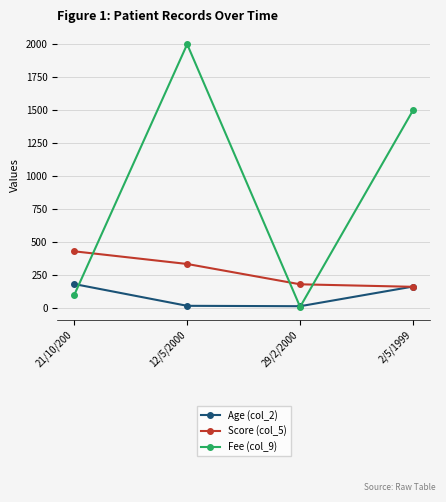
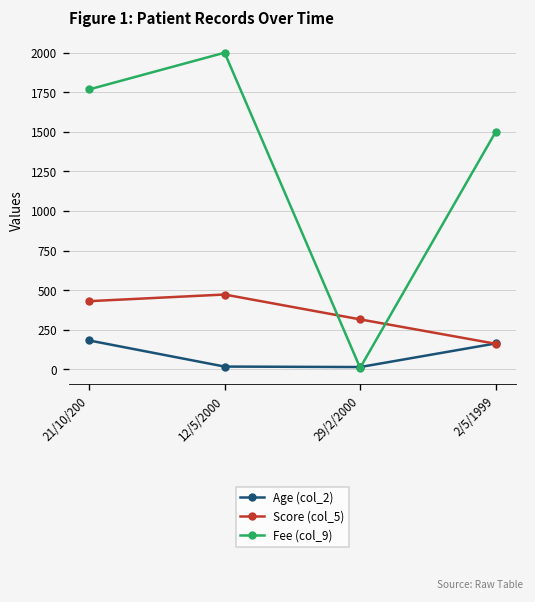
Fee (col_9), 21/10/200: 100 -> 1770
Score (col_5), 12/5/2000: 340 -> 470
Score (col_5), 29/2/2000: 180 -> 320
